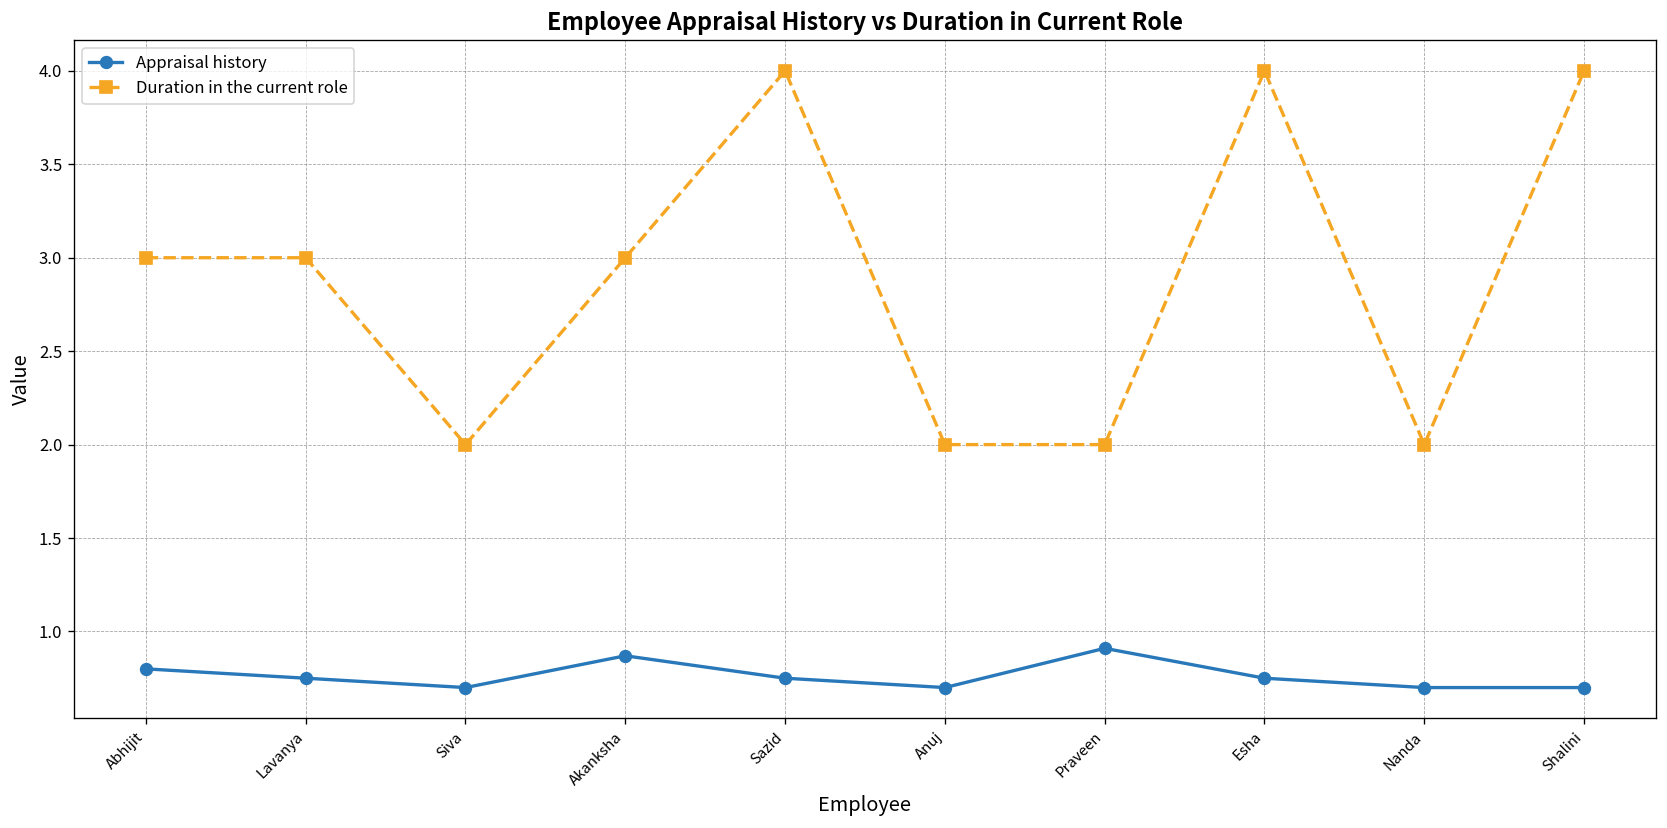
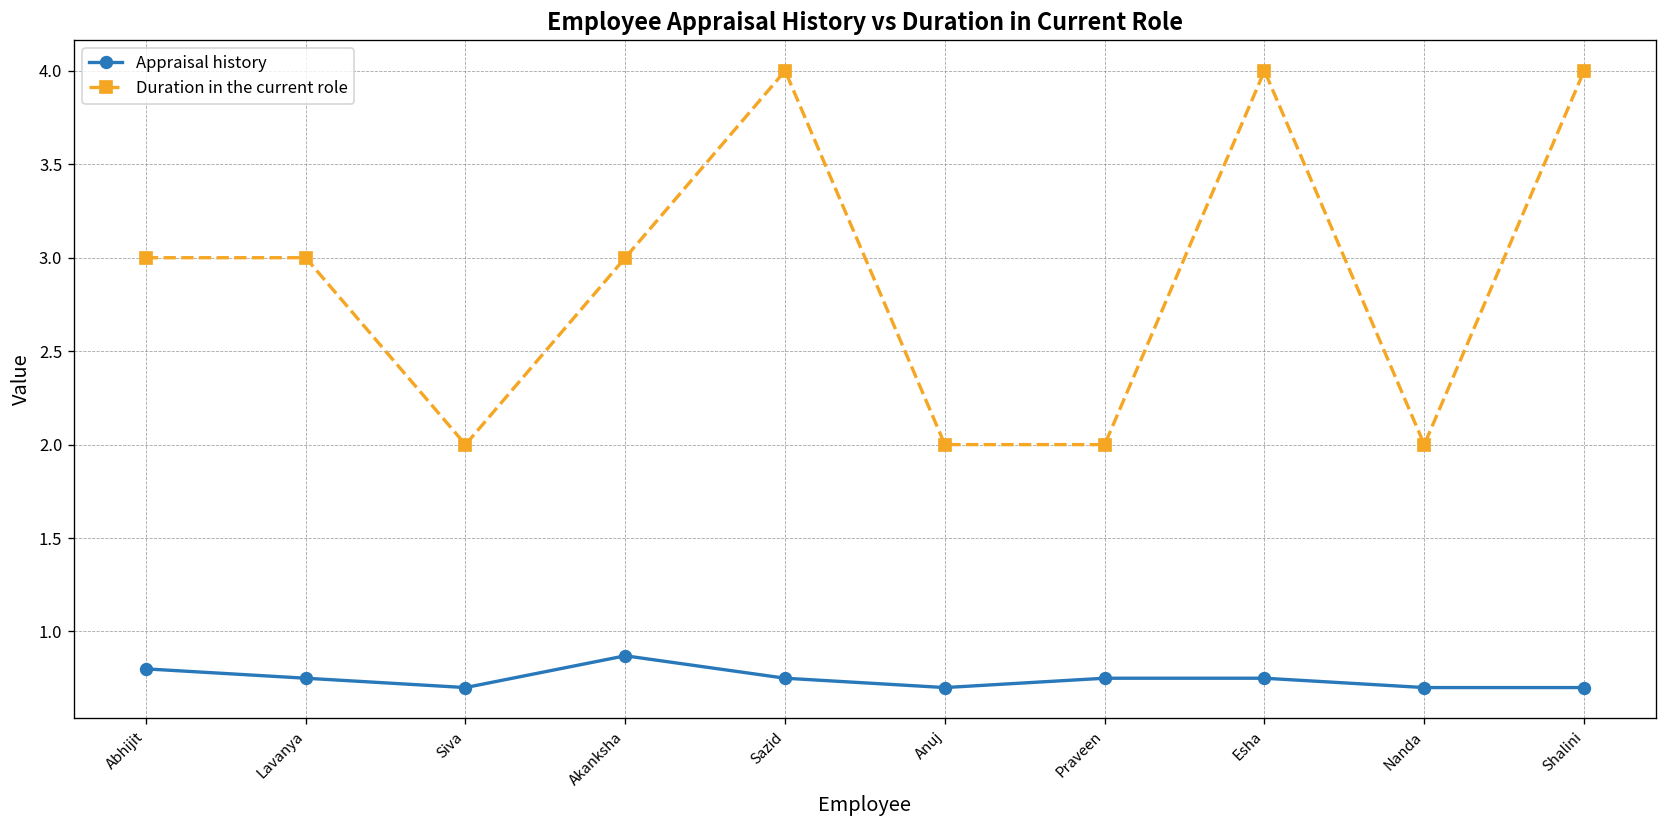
Appraisal history, Praveen: 0.91 -> 0.75
